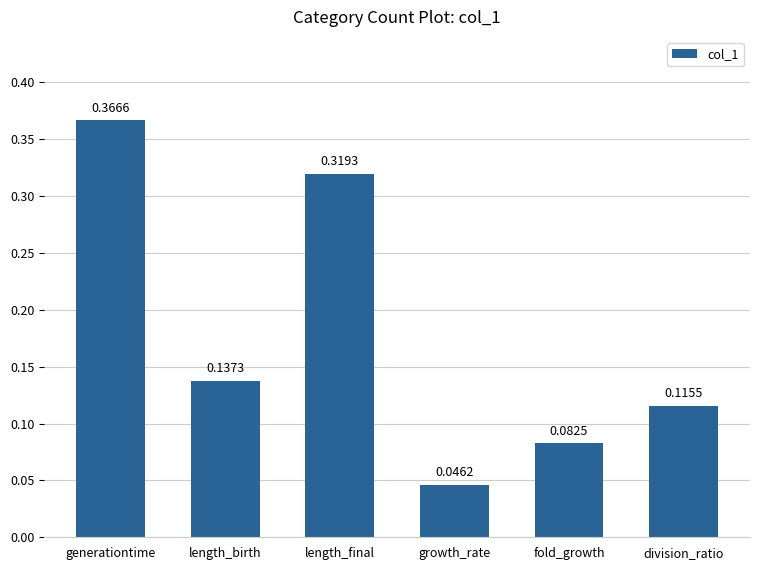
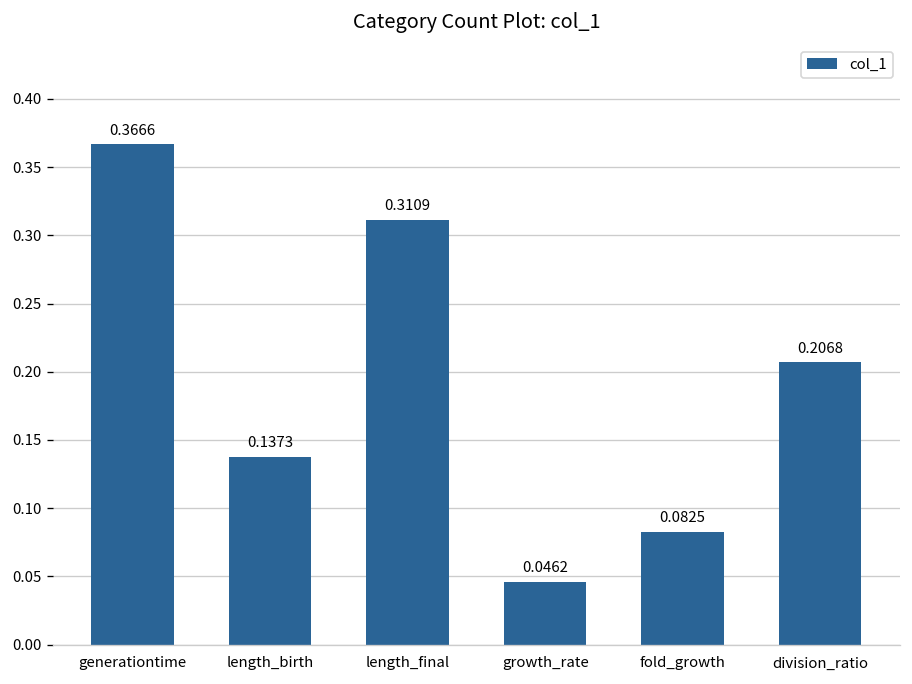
length_final: 0.3193 -> 0.3109
division_ratio: 0.1155 -> 0.2068
